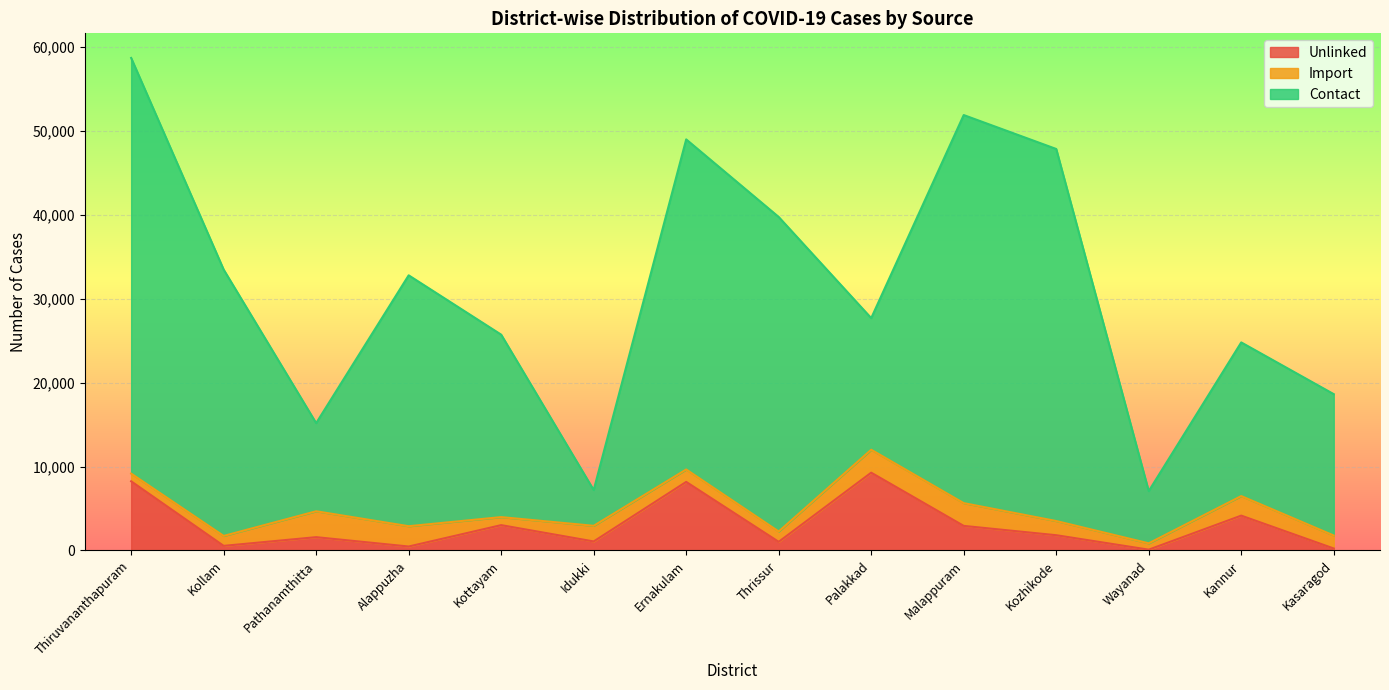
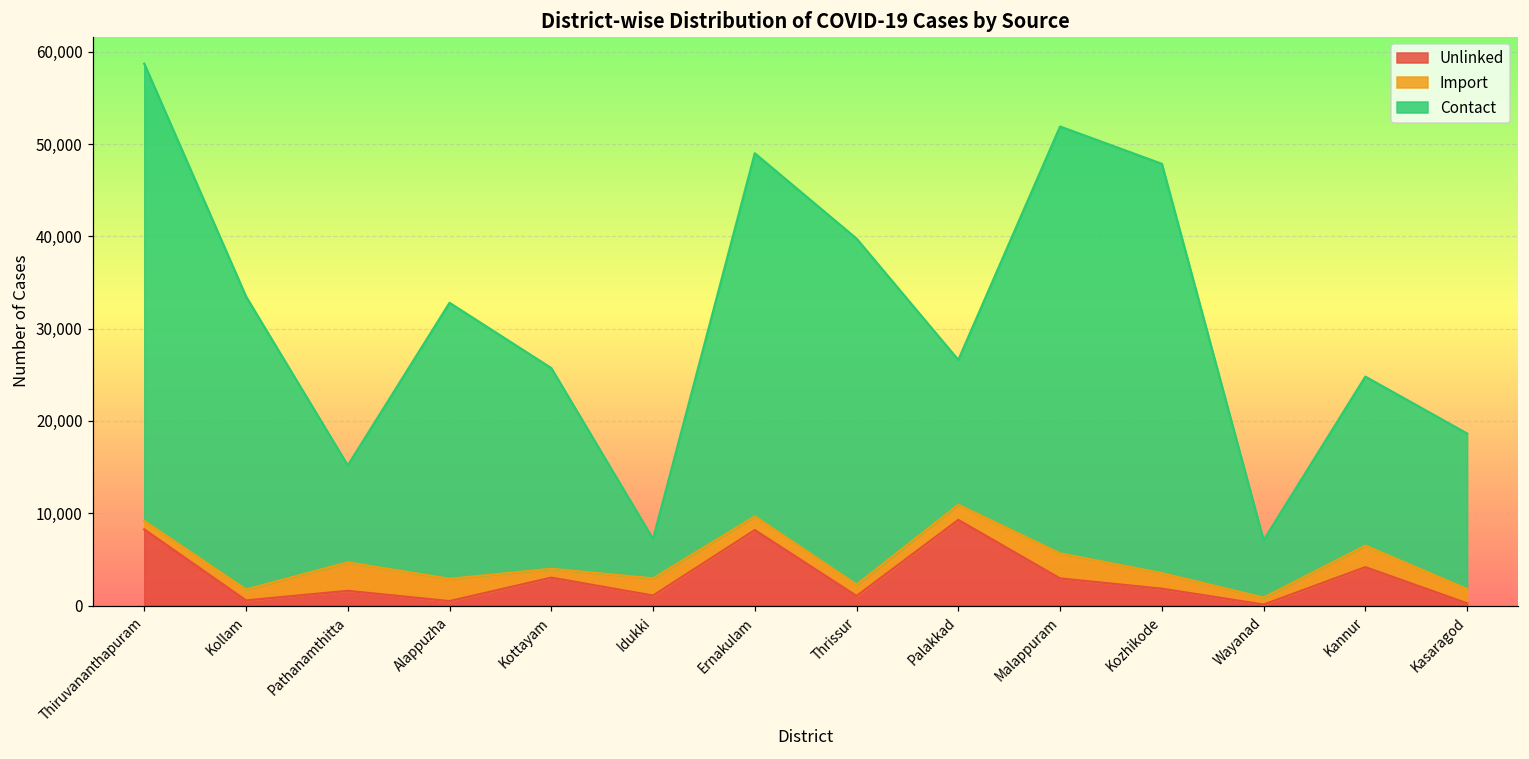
Import, Palakkad: 3,000 -> 2,000
